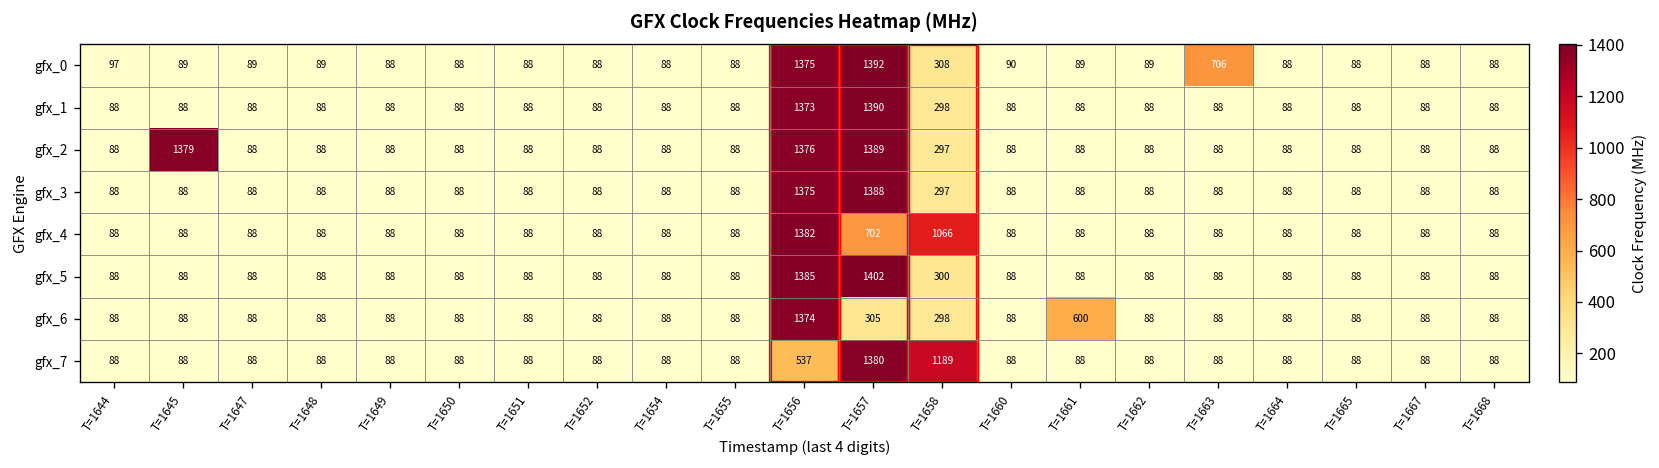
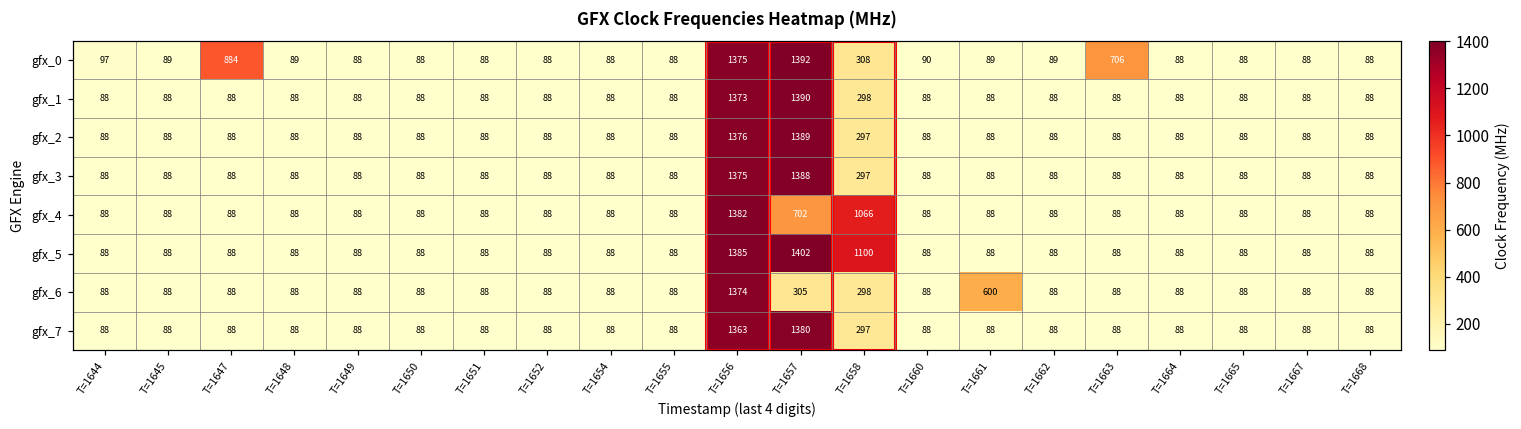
gfx_0, T=1647: 89 -> 884
gfx_2, T=1645: 1379 -> 88
gfx_5, T=1658: 300 -> 1100
gfx_7, T=1656: 537 -> 1363
gfx_7, T=1658: 1189 -> 297
